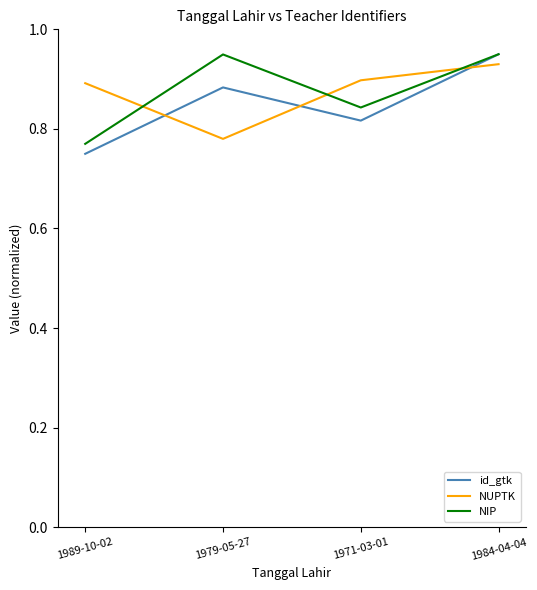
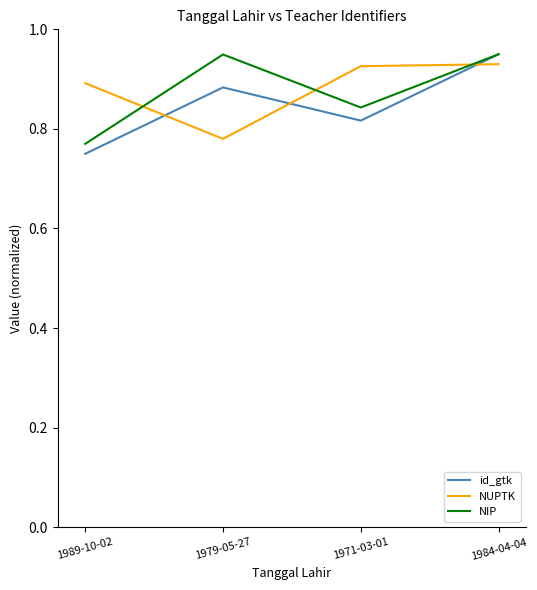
NUPTK, 1971-03-01: 0.90 -> 0.93
